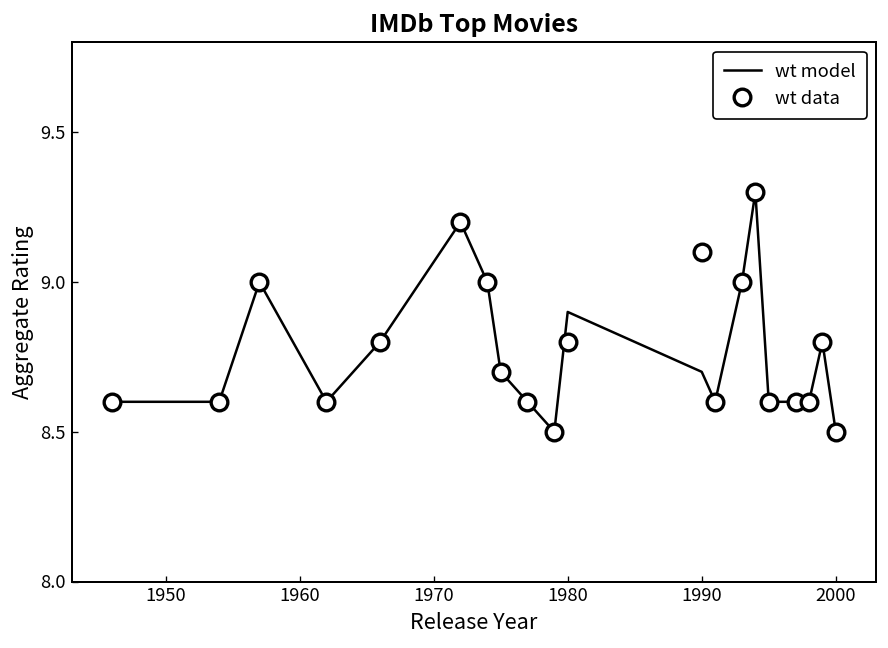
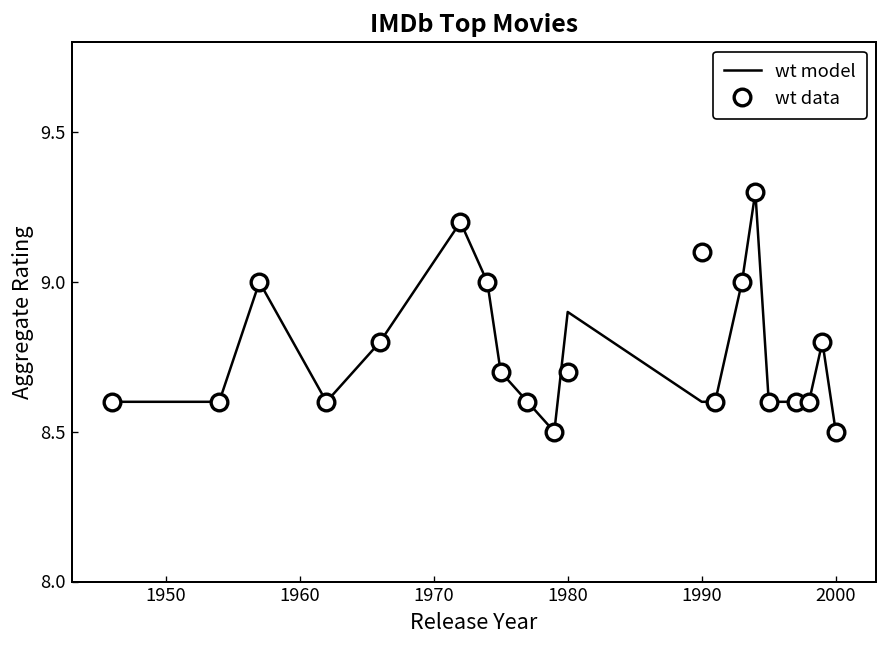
wt data, 1980: 8.8 -> 8.7
wt model, 1990: 8.7 -> 8.6
